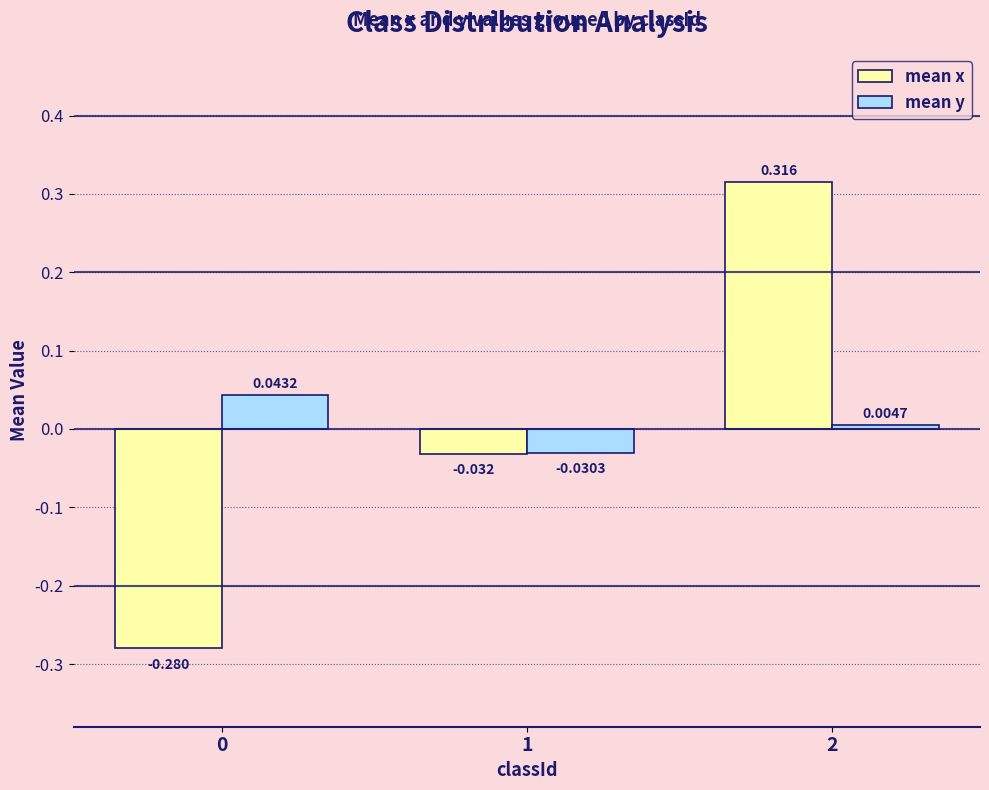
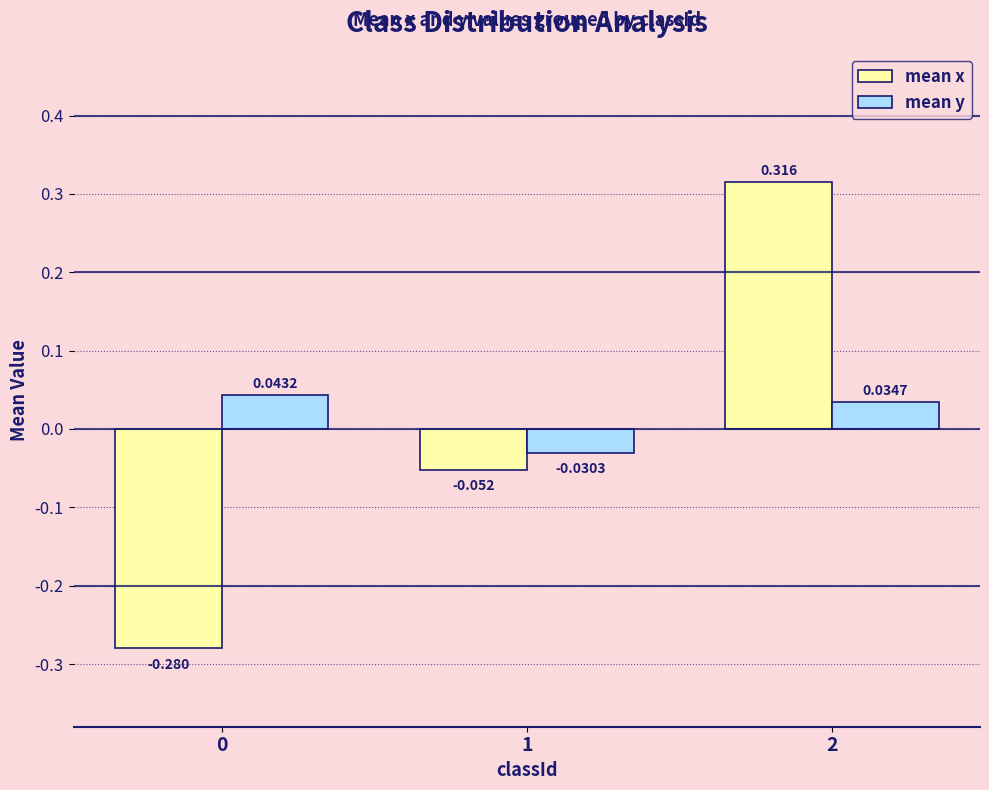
mean x, 1: -0.032 -> -0.052
mean y, 2: 0.0047 -> 0.0347
